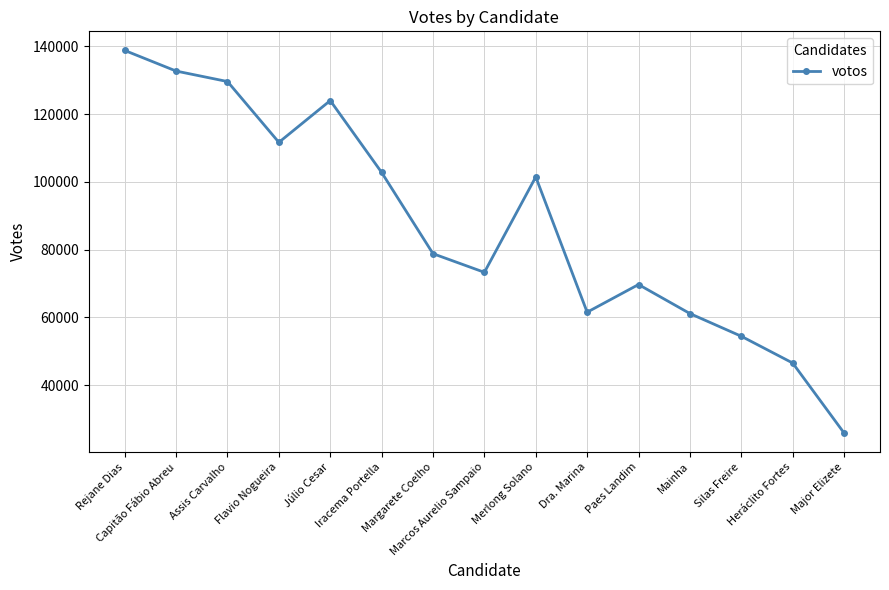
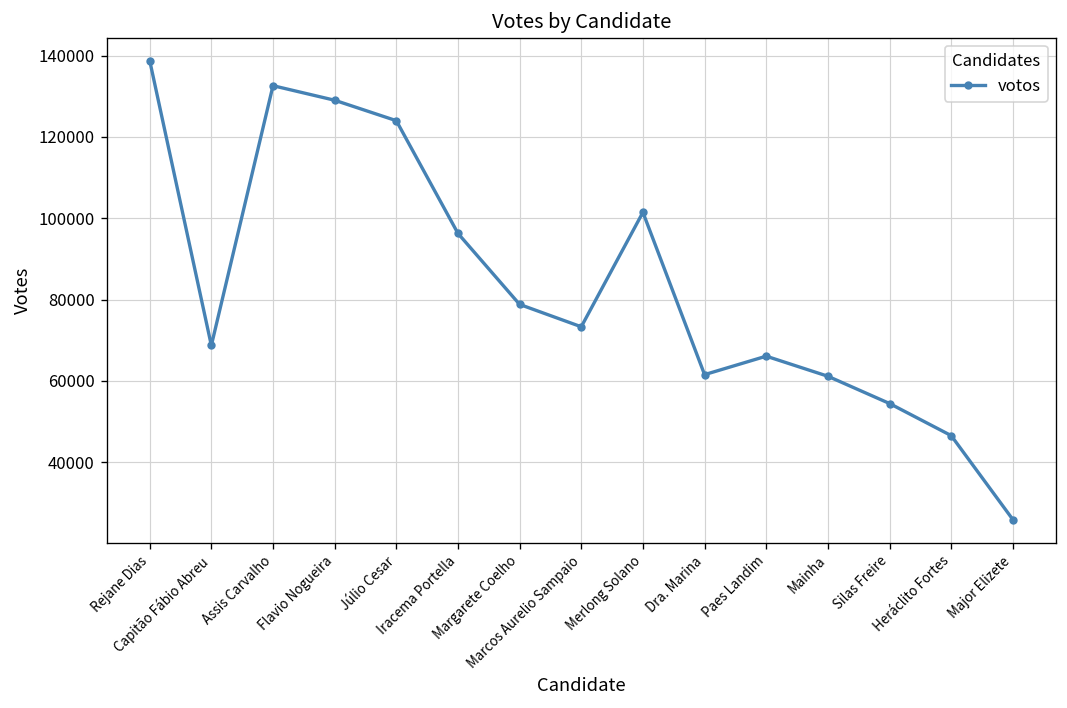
Capitão Fábio Abreu: 133000 -> 69000
Assis Carvalho: 130000 -> 133000
Flavio Nogueira: 112000 -> 129000
Iracema Portella: 103000 -> 96000
Paes Landim: 70000 -> 66000
